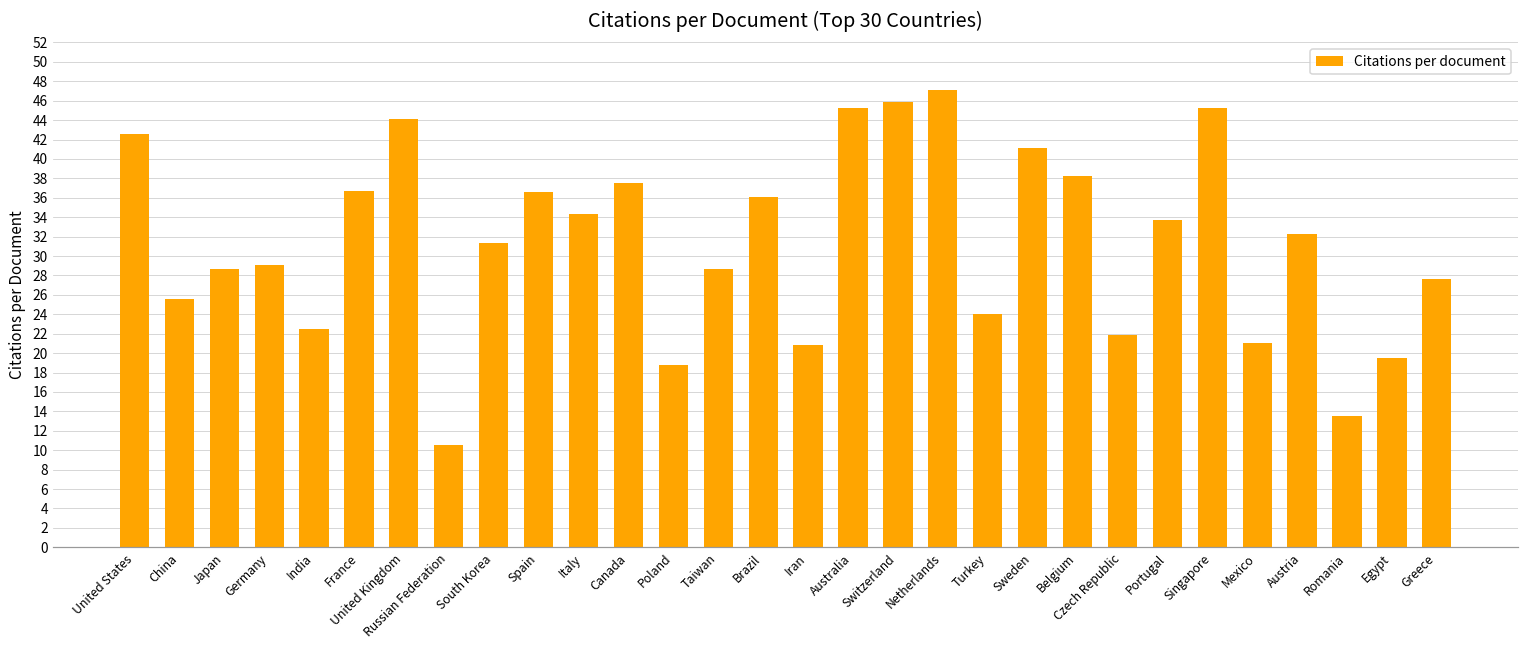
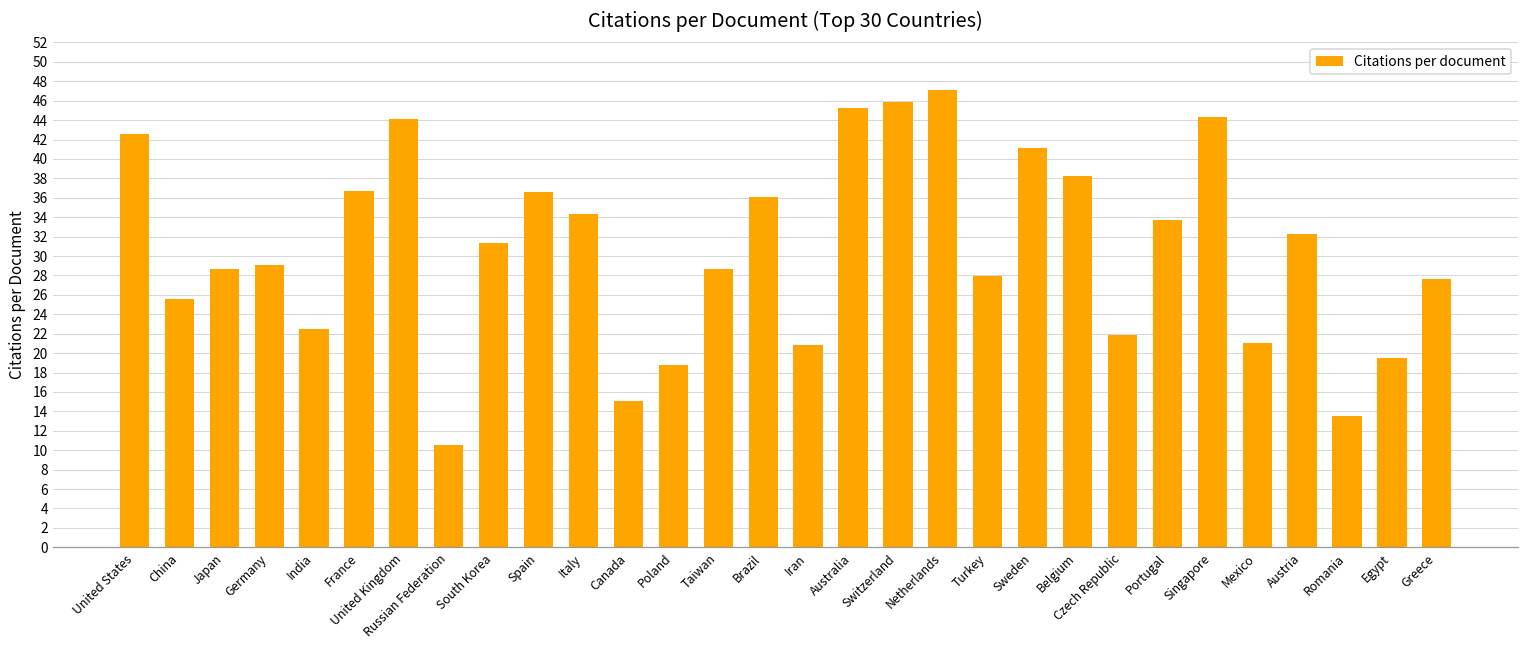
Canada: 38 -> 15
Turkey: 24 -> 28
Singapore: 45 -> 44
